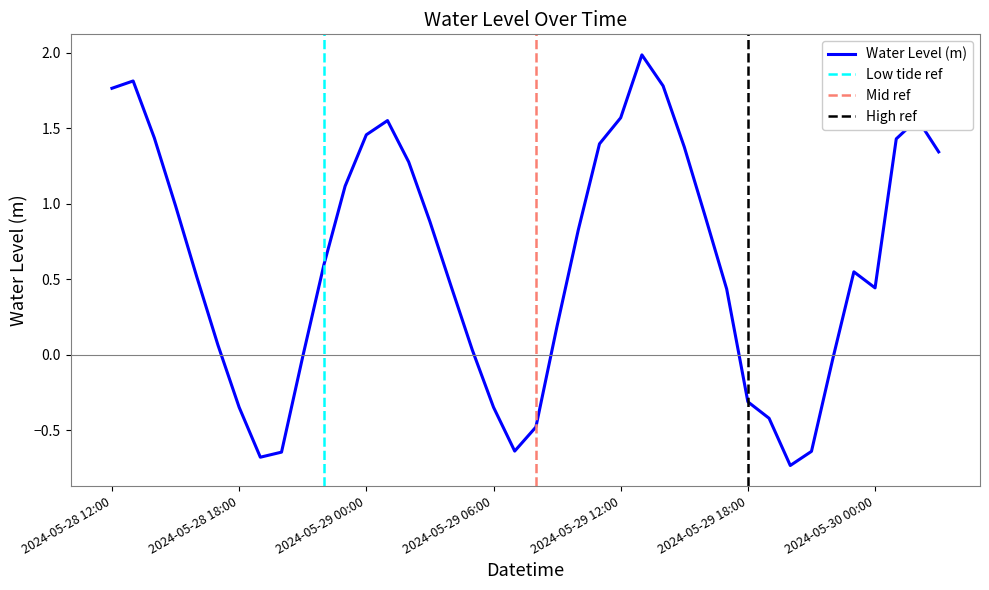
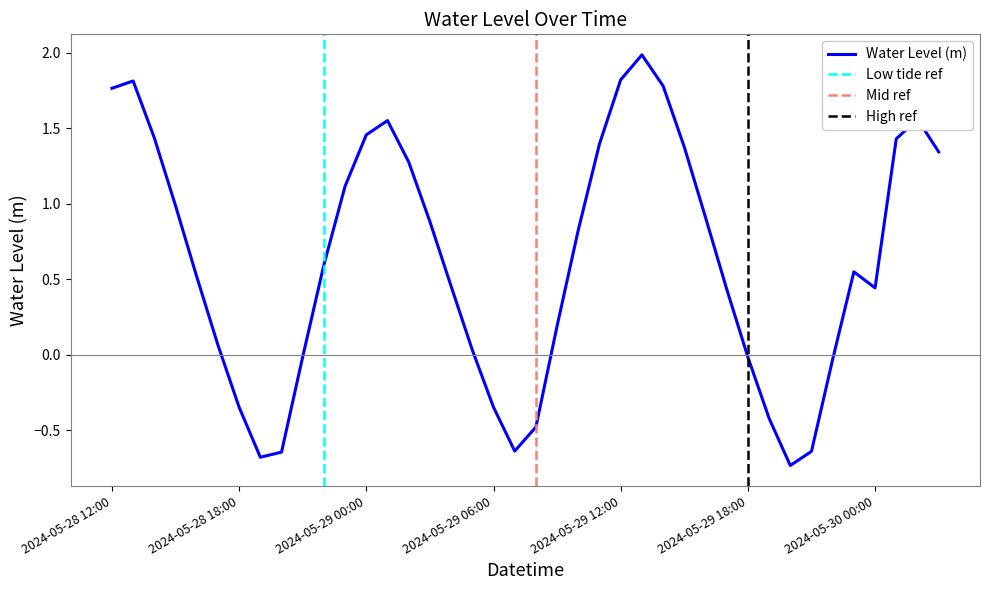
2024-05-29 12:00: 1.57 -> 1.82
2024-05-29 18:00: -0.31 -> -0.02
